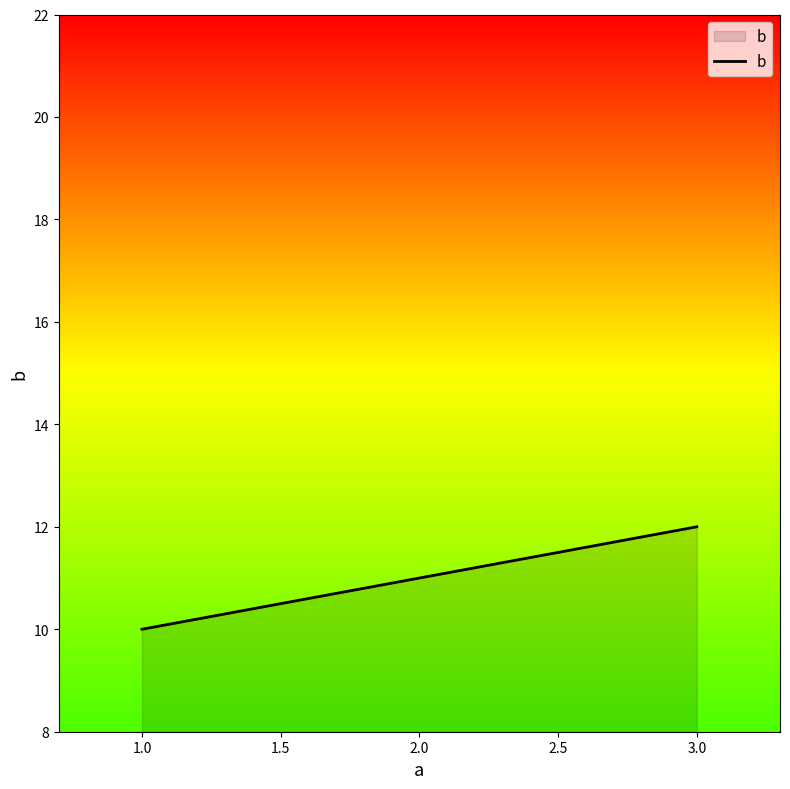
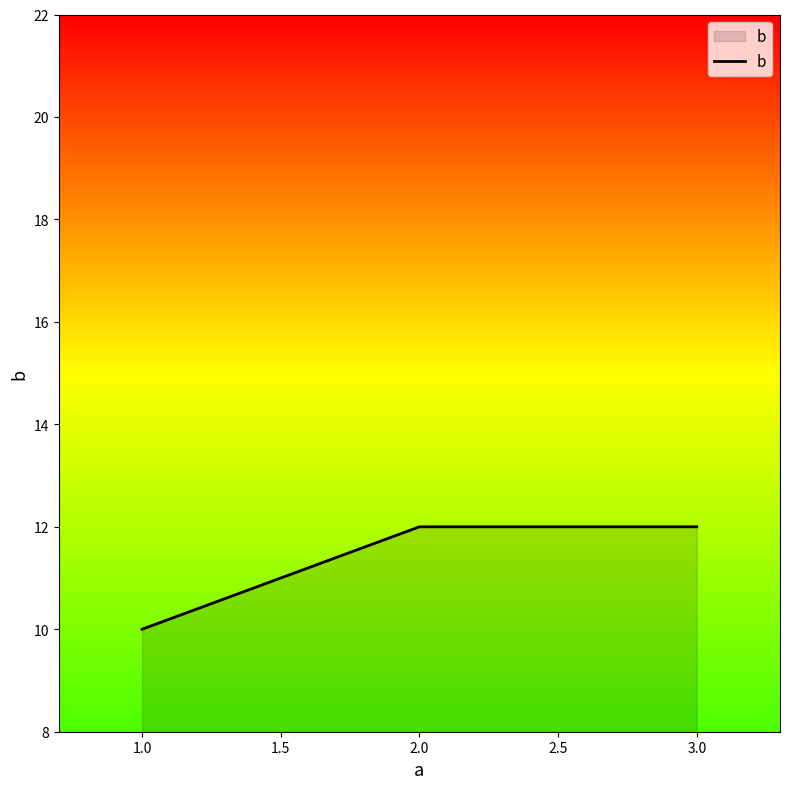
2.0: 11 -> 12
